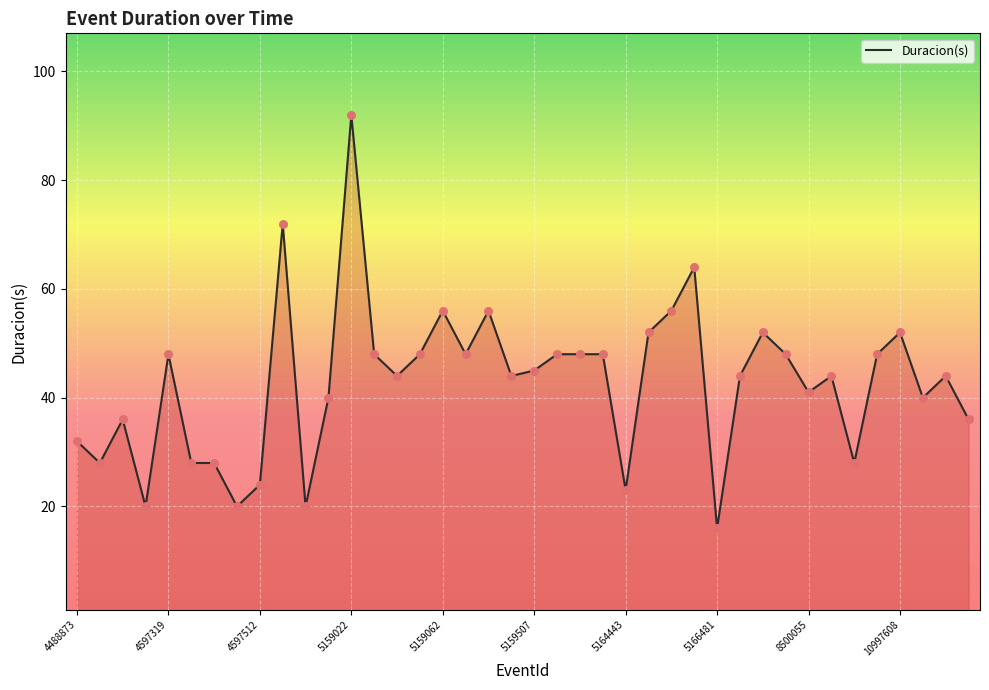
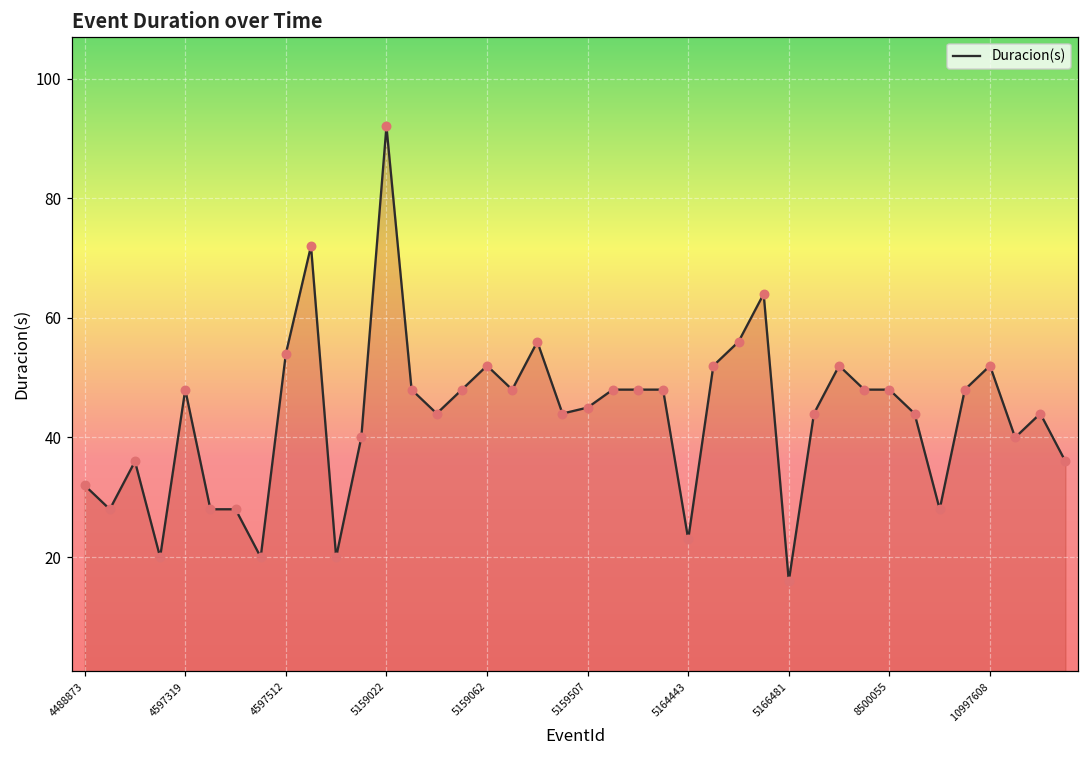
4597512: 24 -> 54
5159062: 56 -> 52
8500055: 41 -> 48
